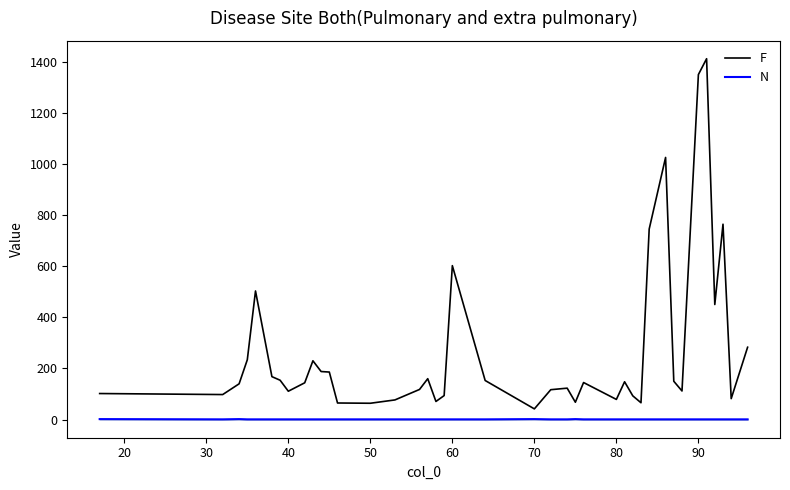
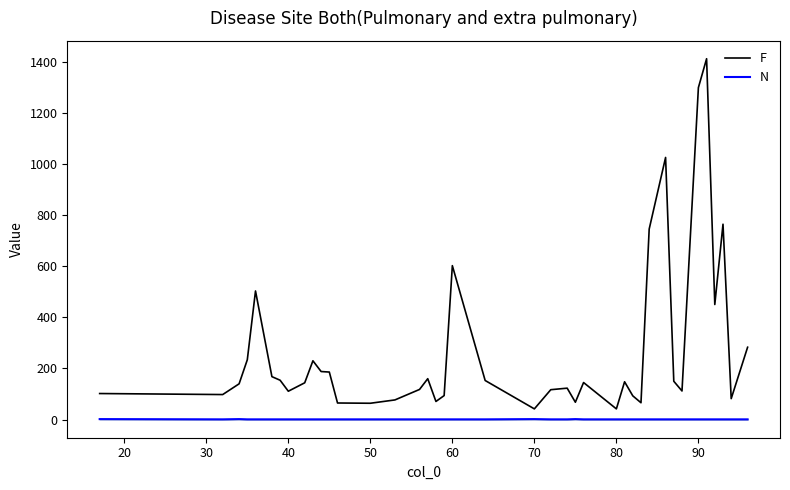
F, 80: 80 -> 40
F, 90: 1350 -> 1300
